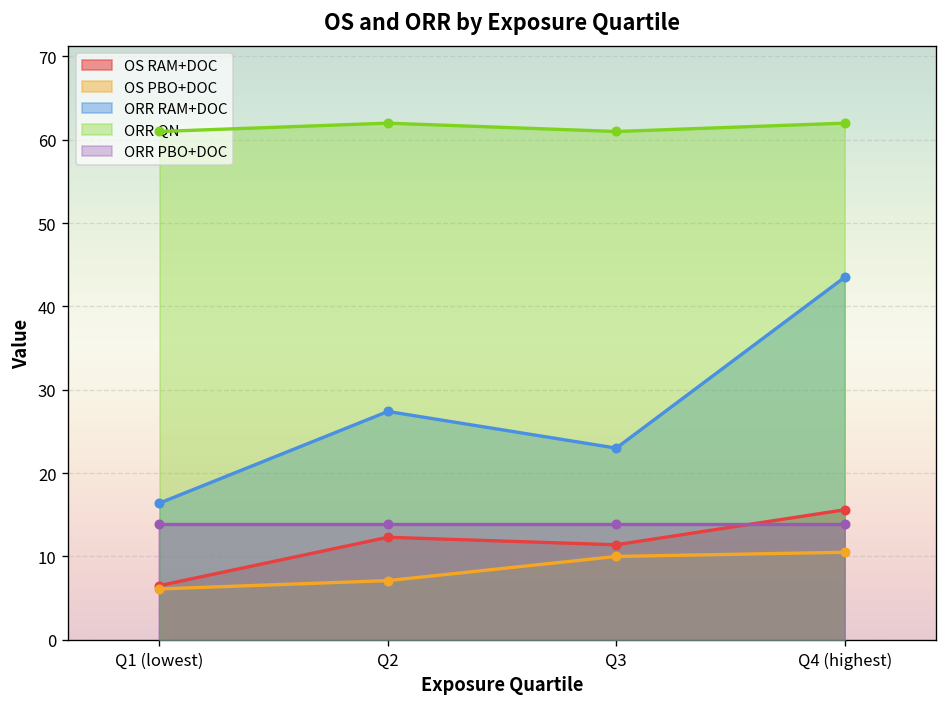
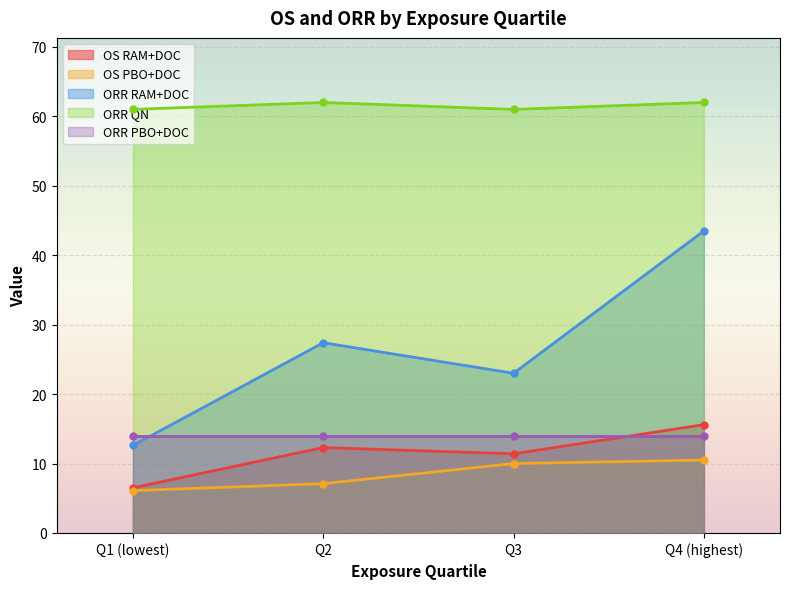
ORR RAM+DOC, Q1 (lowest): 16 -> 13
